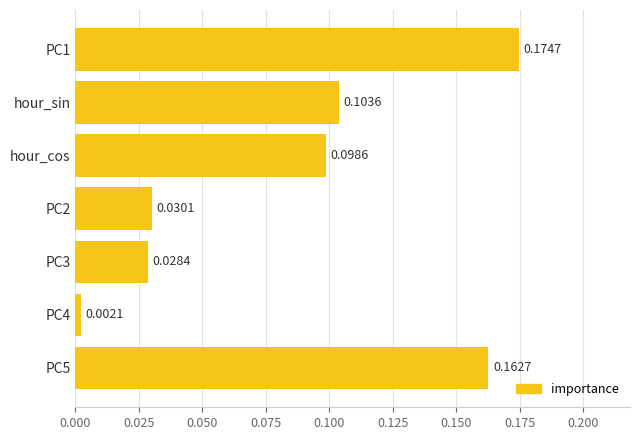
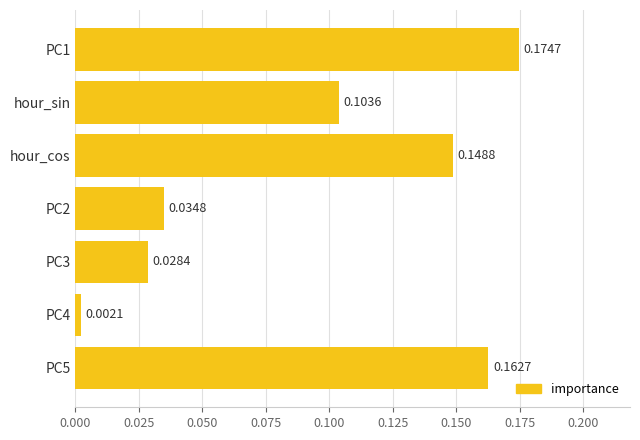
hour_cos: 0.0986 -> 0.1488
PC2: 0.0301 -> 0.0348
